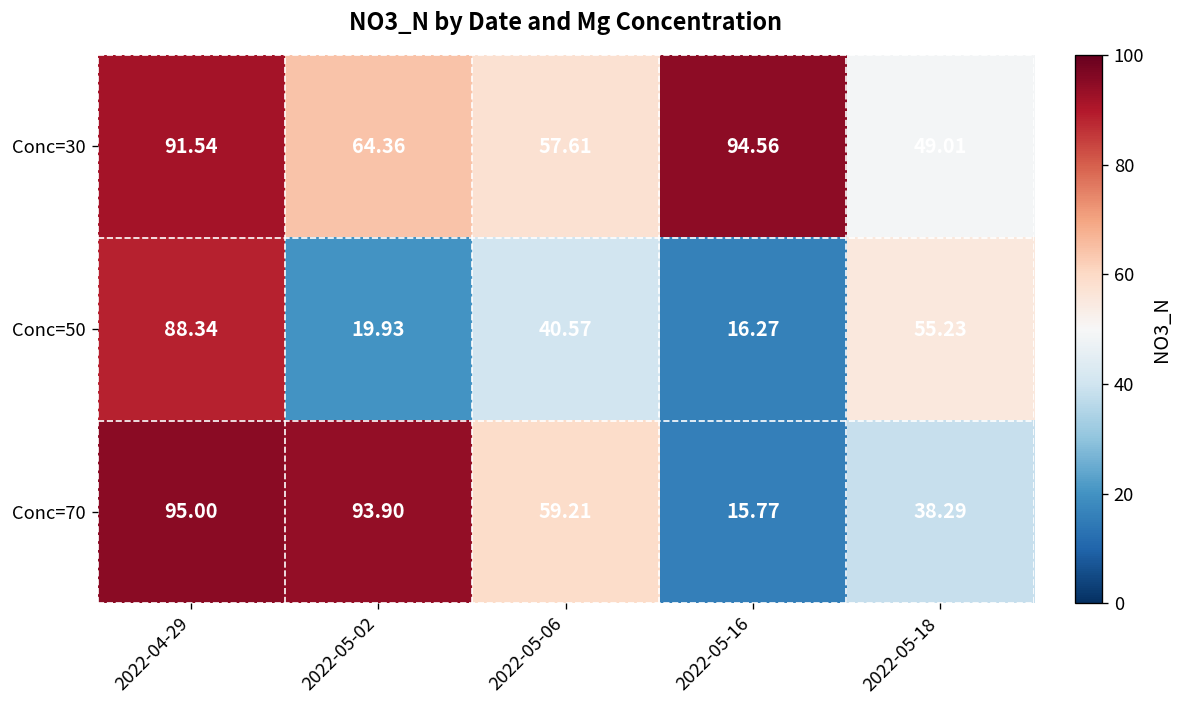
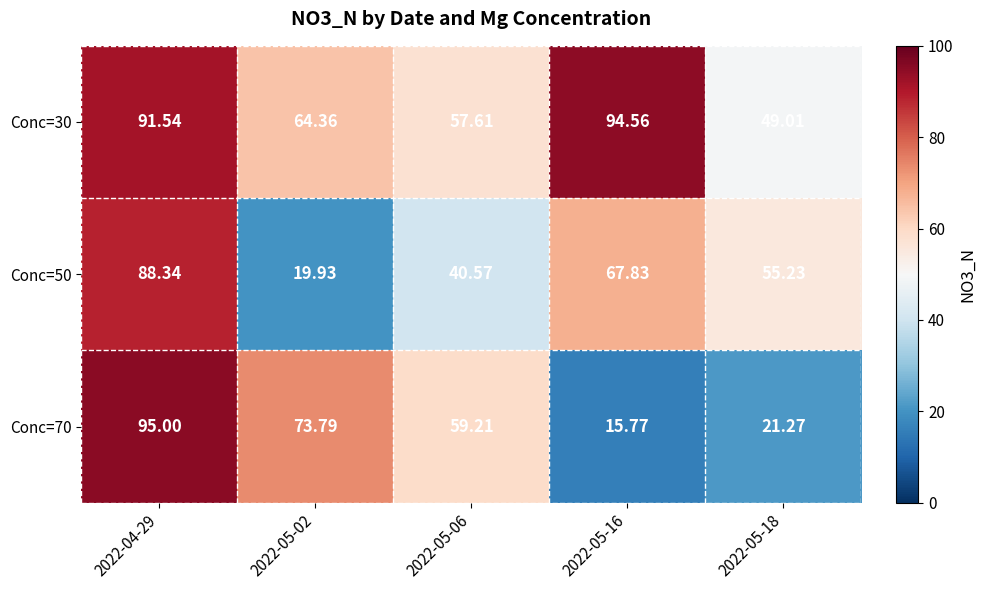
Conc=50, 2022-05-16: 16.27 -> 67.83
Conc=70, 2022-05-02: 93.90 -> 73.79
Conc=70, 2022-05-18: 38.29 -> 21.27
